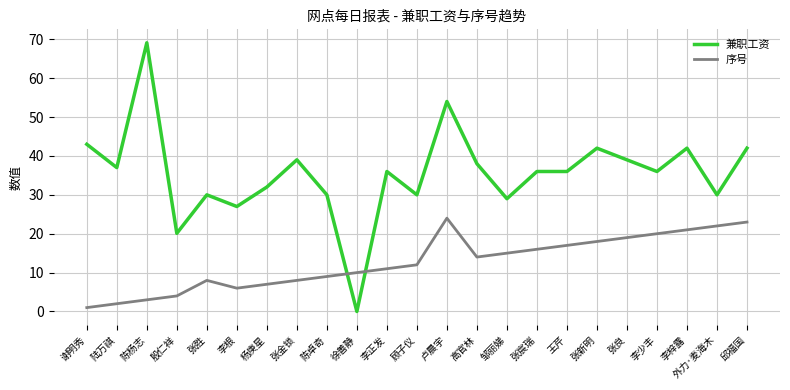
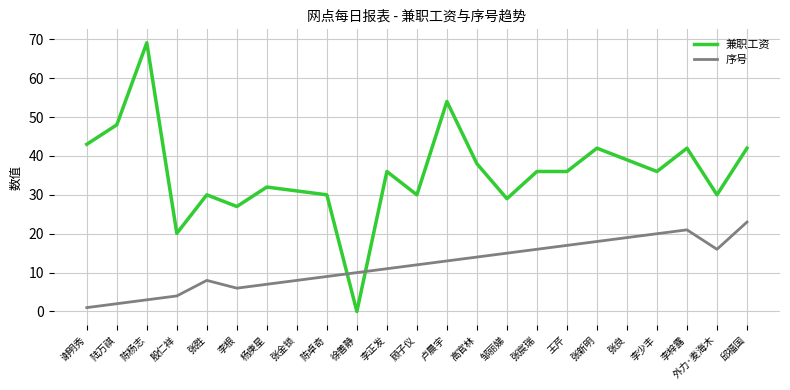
兼职工资, 陆万祺: 37 -> 48
兼职工资, 张金锁: 39 -> 31
序号, 卢晨宇: 24 -> 13
序号, 外力·麦海木: 22 -> 16
